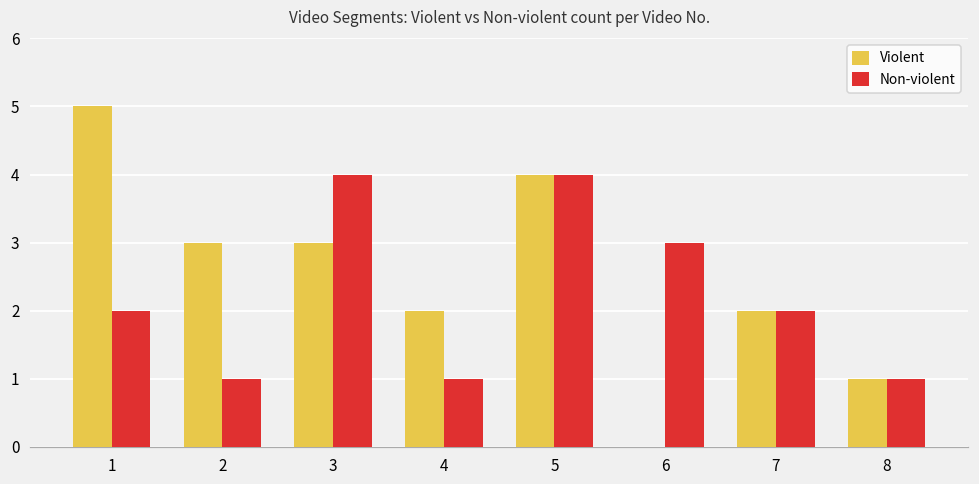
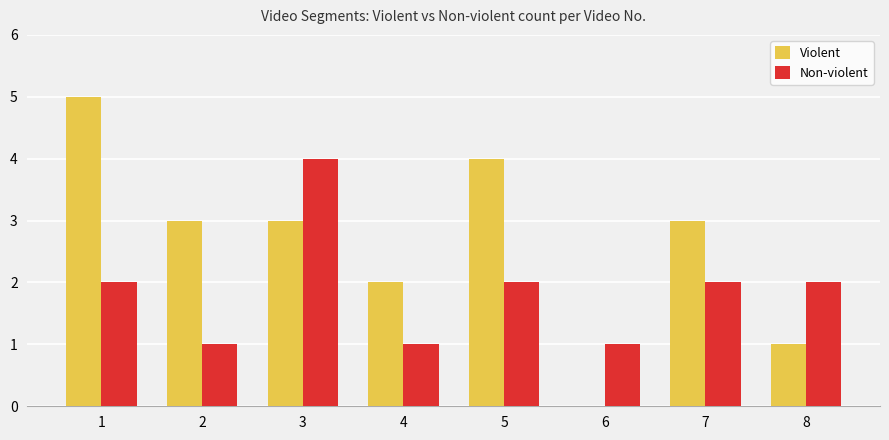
Non-violent, 5: 4 -> 2
Non-violent, 6: 3 -> 1
Violent, 7: 2 -> 3
Non-violent, 8: 1 -> 2
